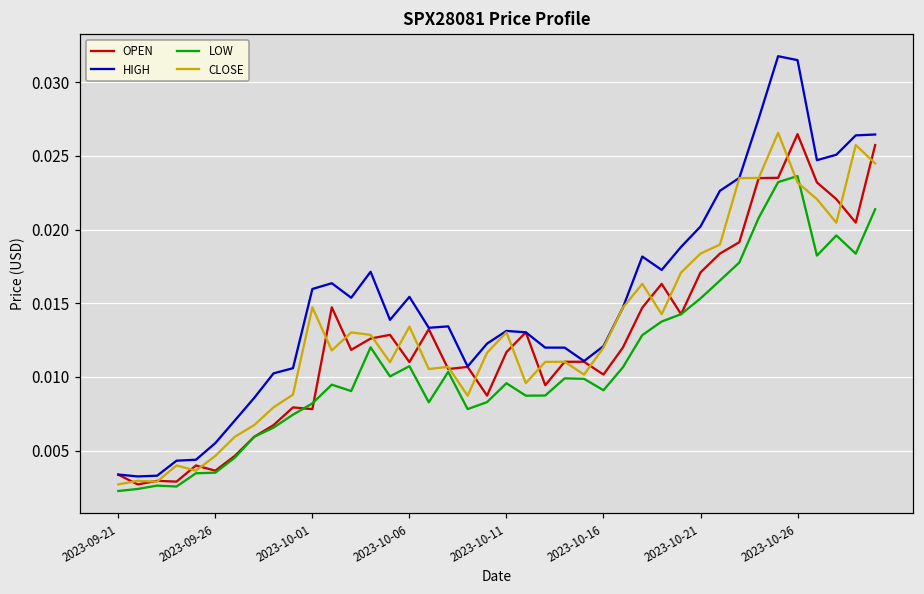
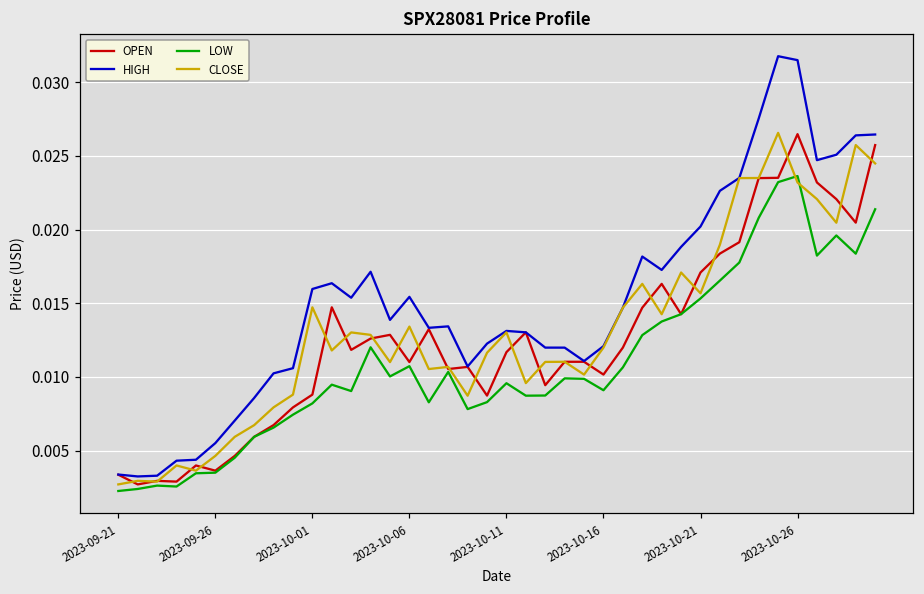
OPEN, 2023-10-01: 0.0078 -> 0.0088
CLOSE, 2023-10-21: 0.0184 -> 0.0157
